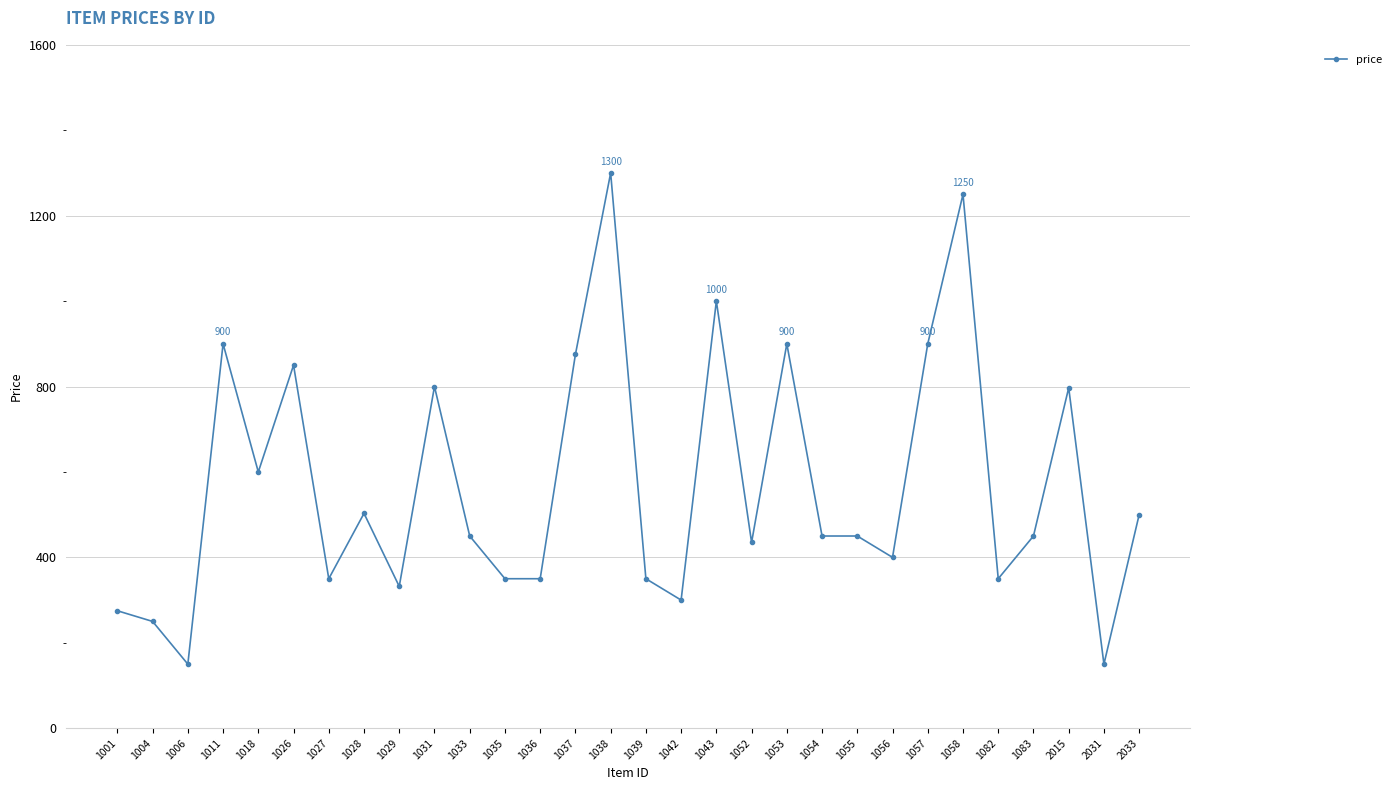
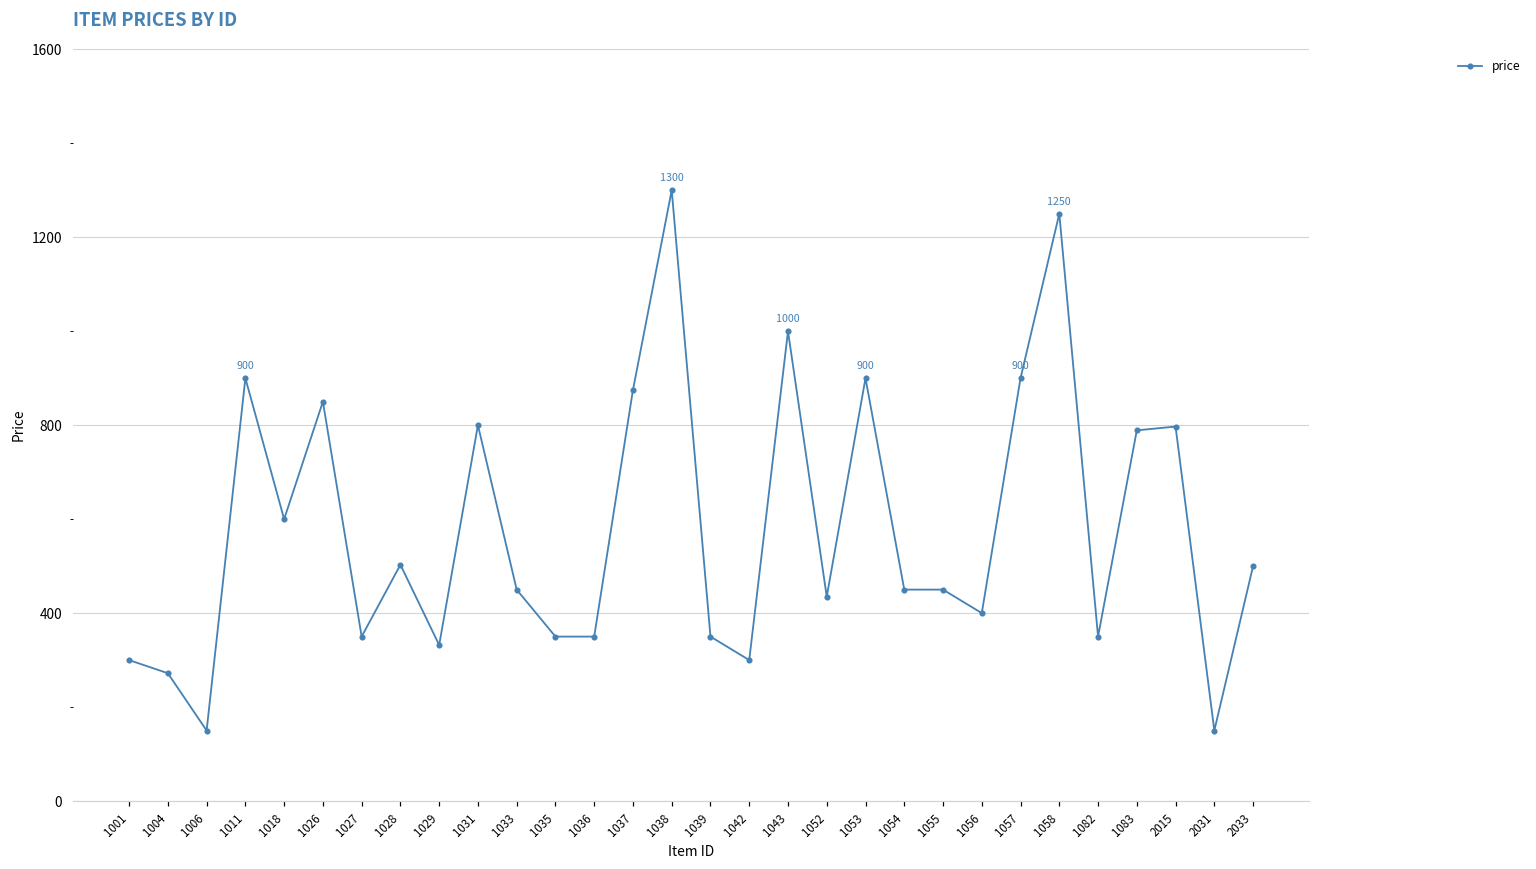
1001: 280 -> 300
1004: 250 -> 270
1083: 450 -> 790
